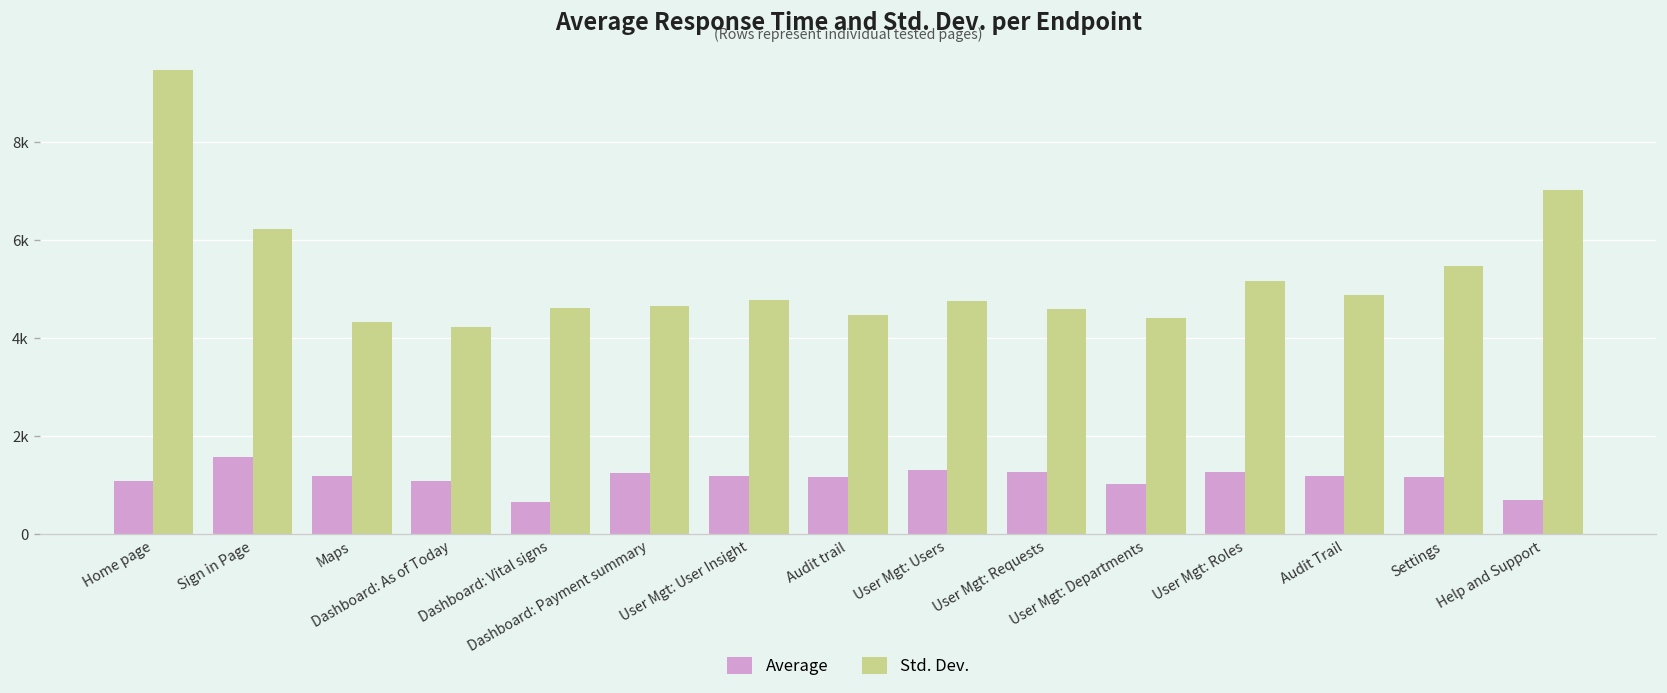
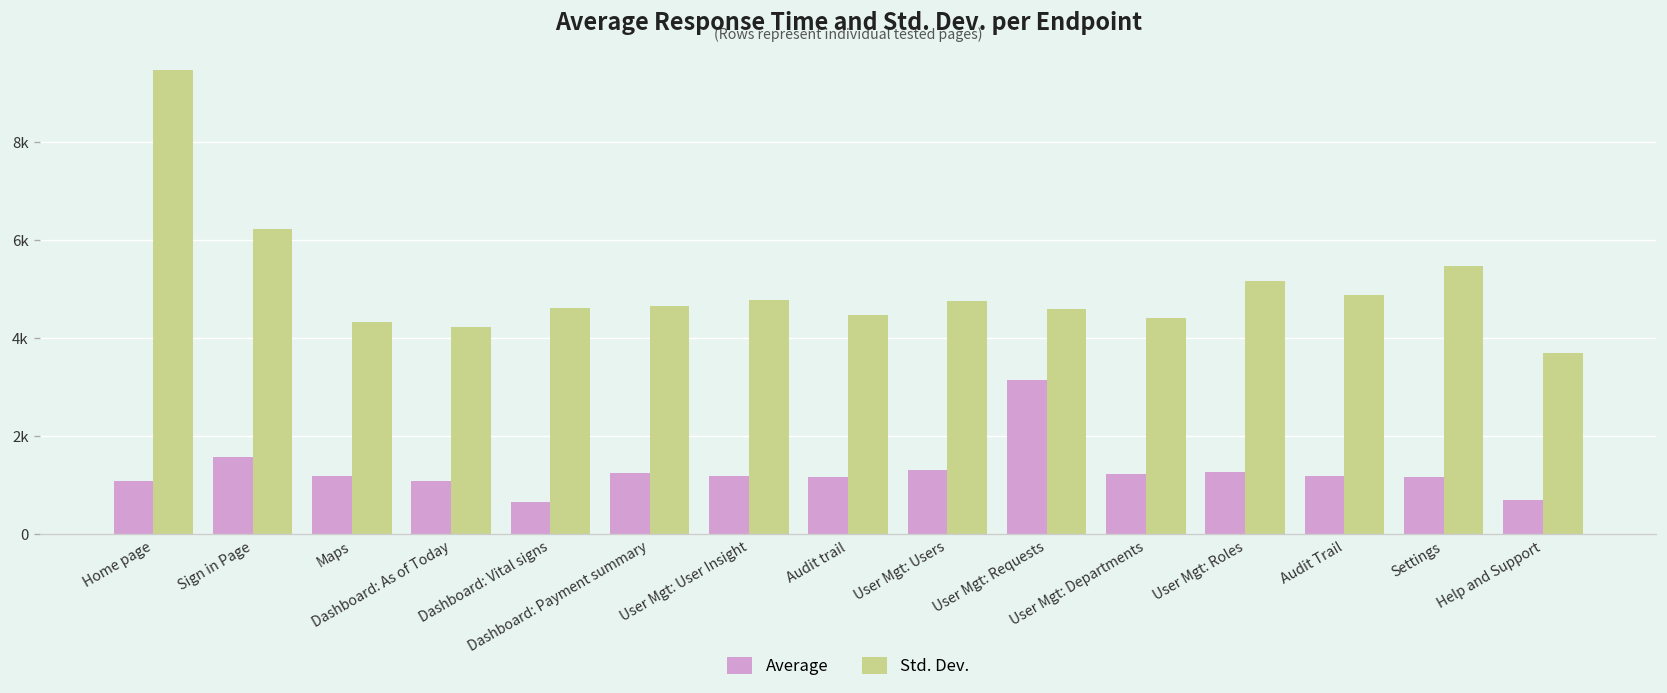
Average, User Mgt: Requests: 1300 -> 3100
Average, User Mgt: Departments: 1000 -> 1200
Std. Dev., Help and Support: 7000 -> 3700
